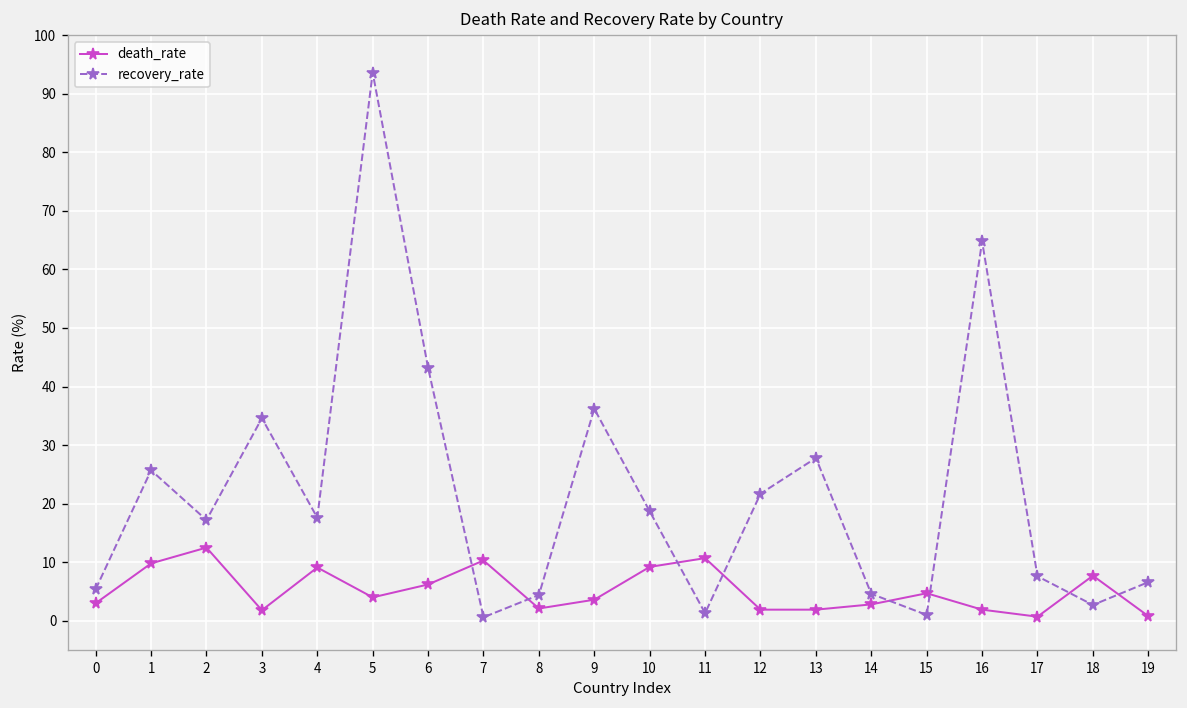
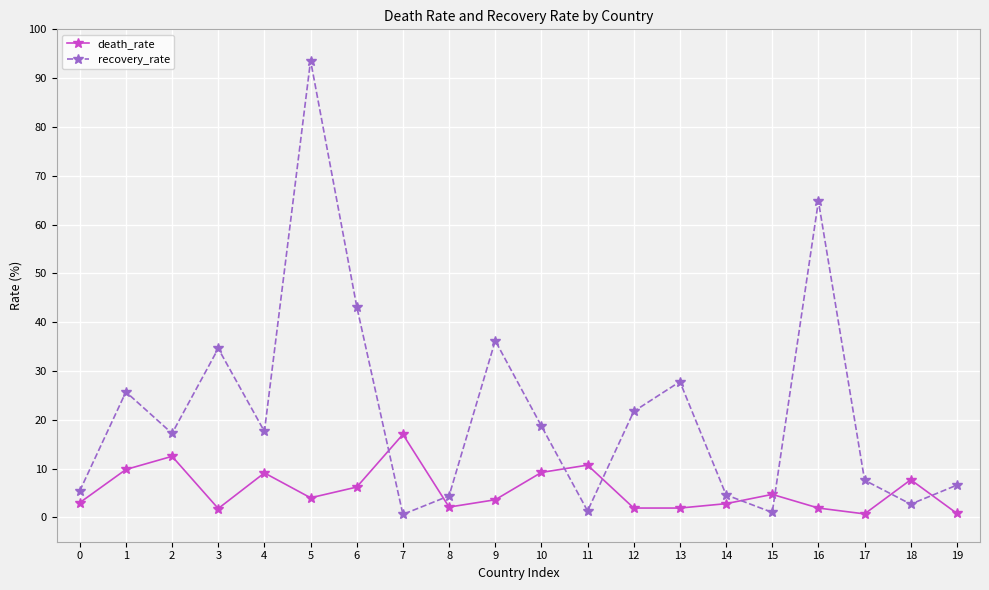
death_rate, 7: 10 -> 17
